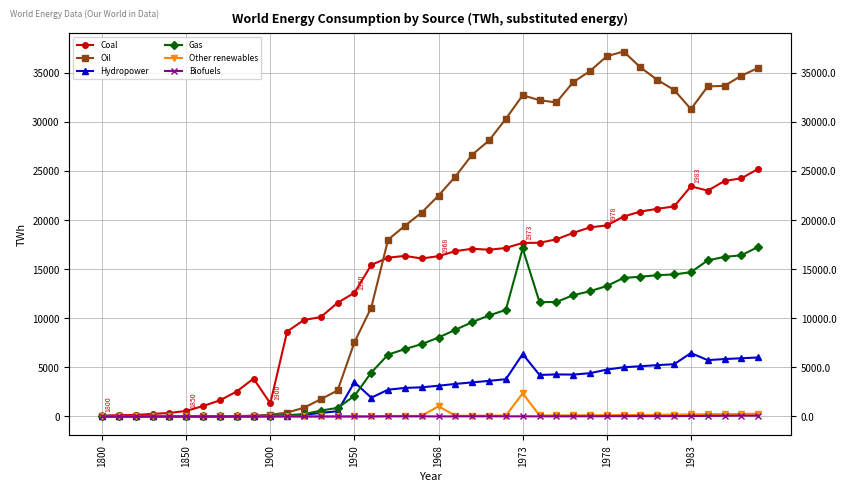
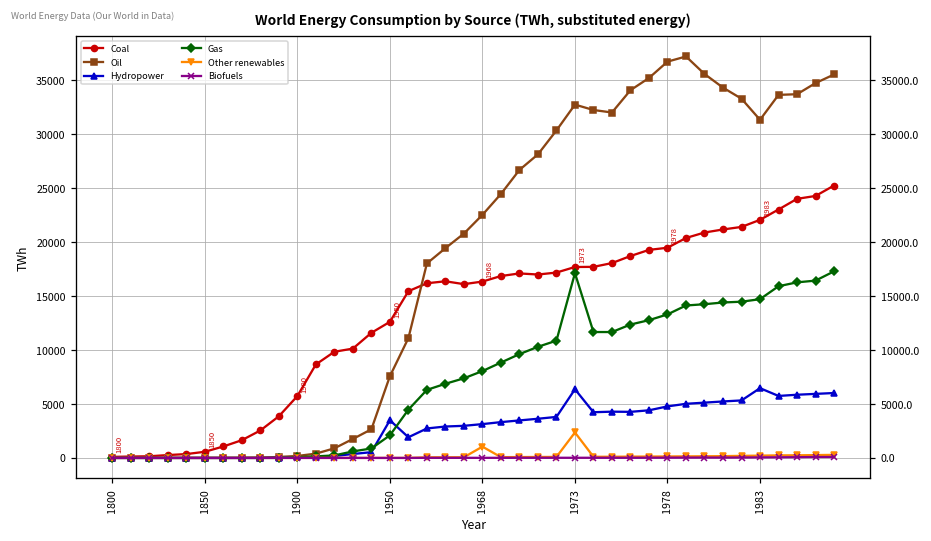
Coal, 1900: 1000 -> 6000
Coal, 1983: 23000 -> 22000
